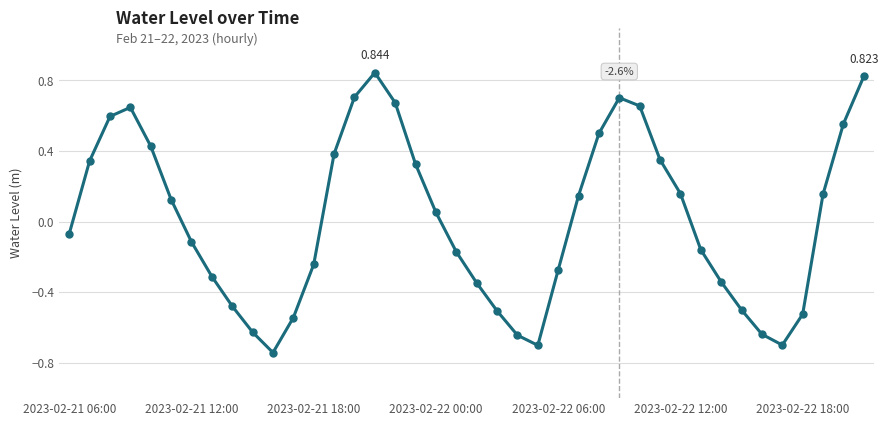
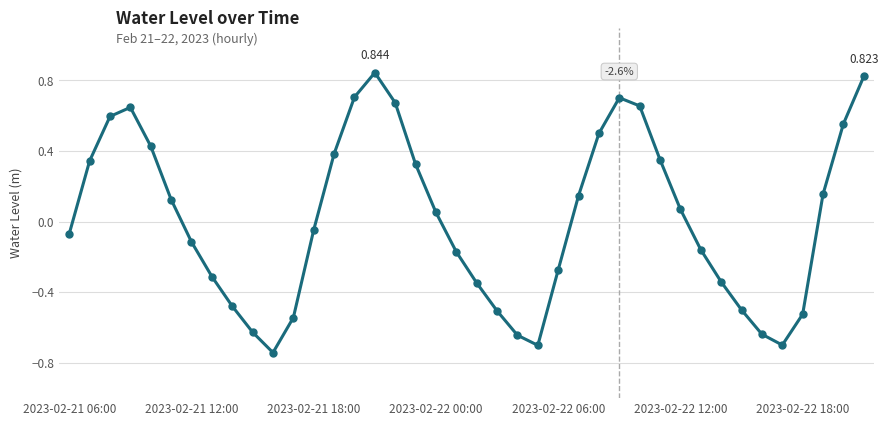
2023-02-21 18:00: -0.24 -> -0.05
2023-02-22 12:00: 0.16 -> 0.07
